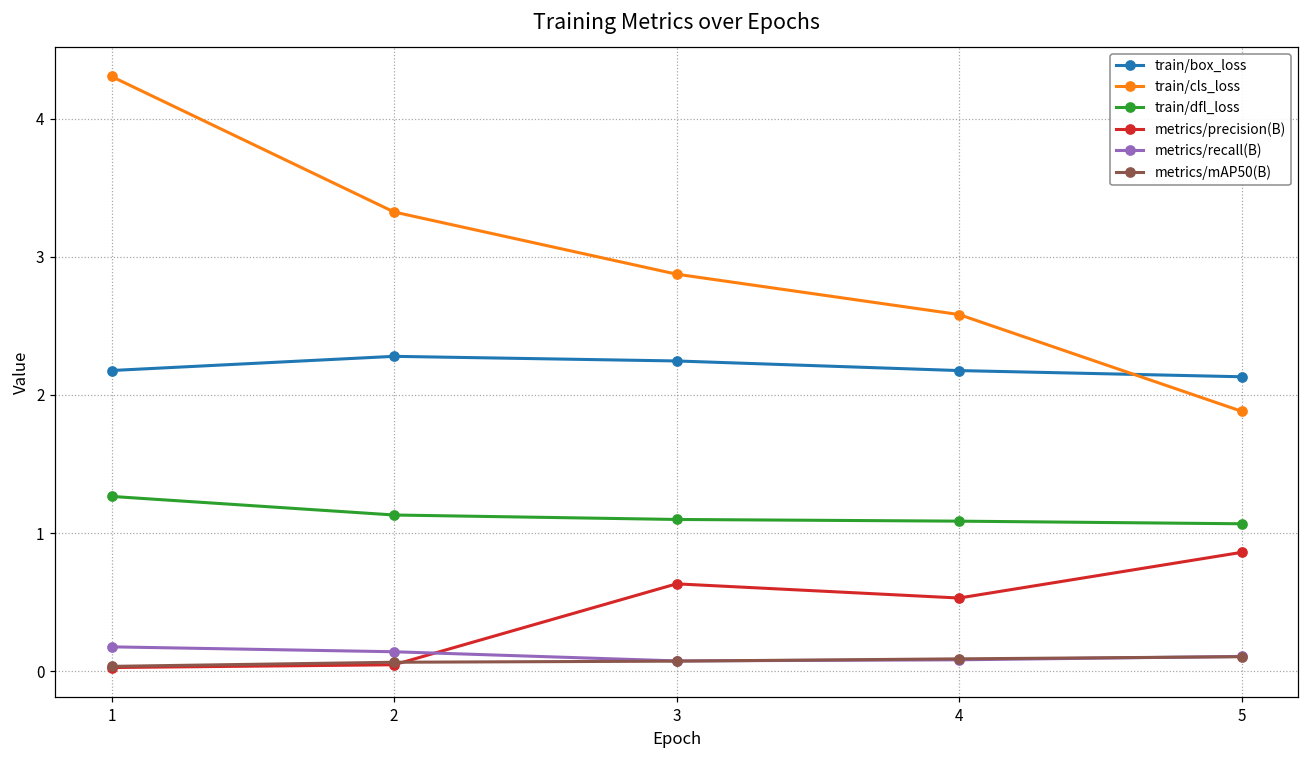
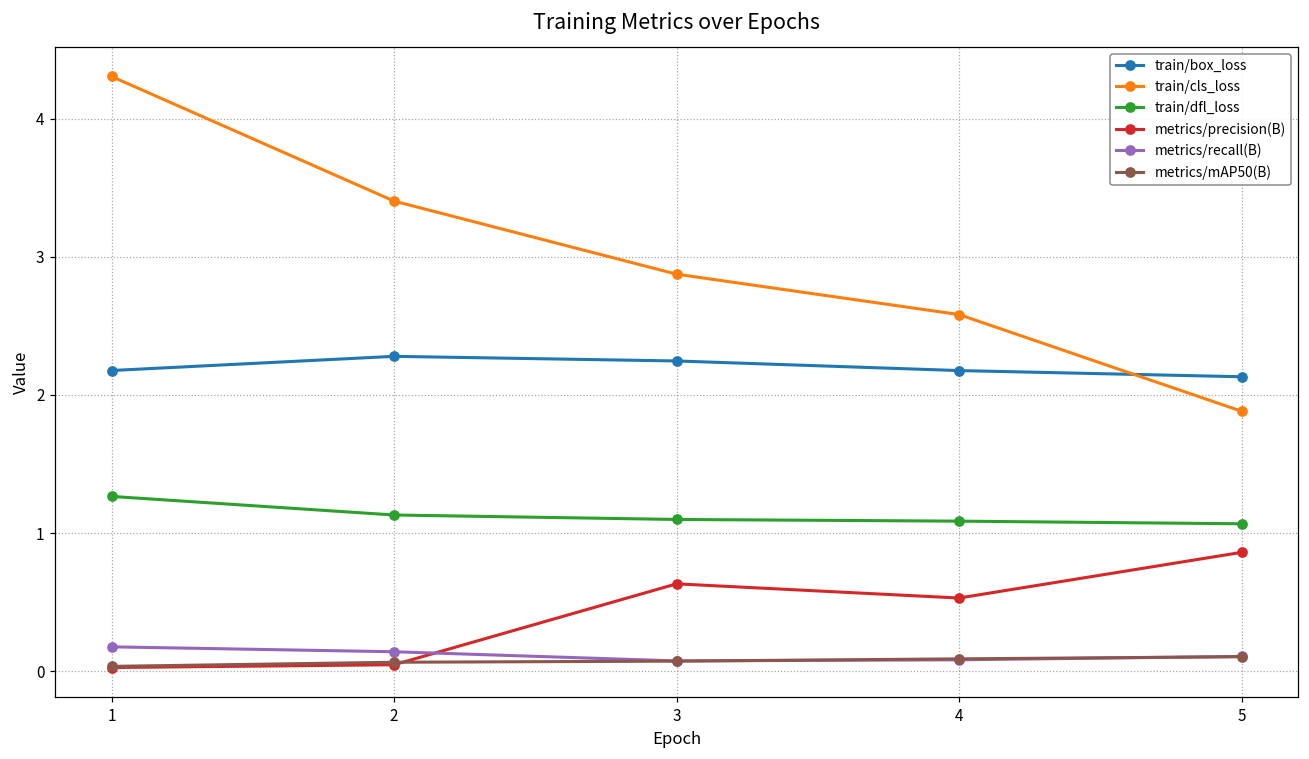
train/cls_loss, 2: 3.32 -> 3.40
